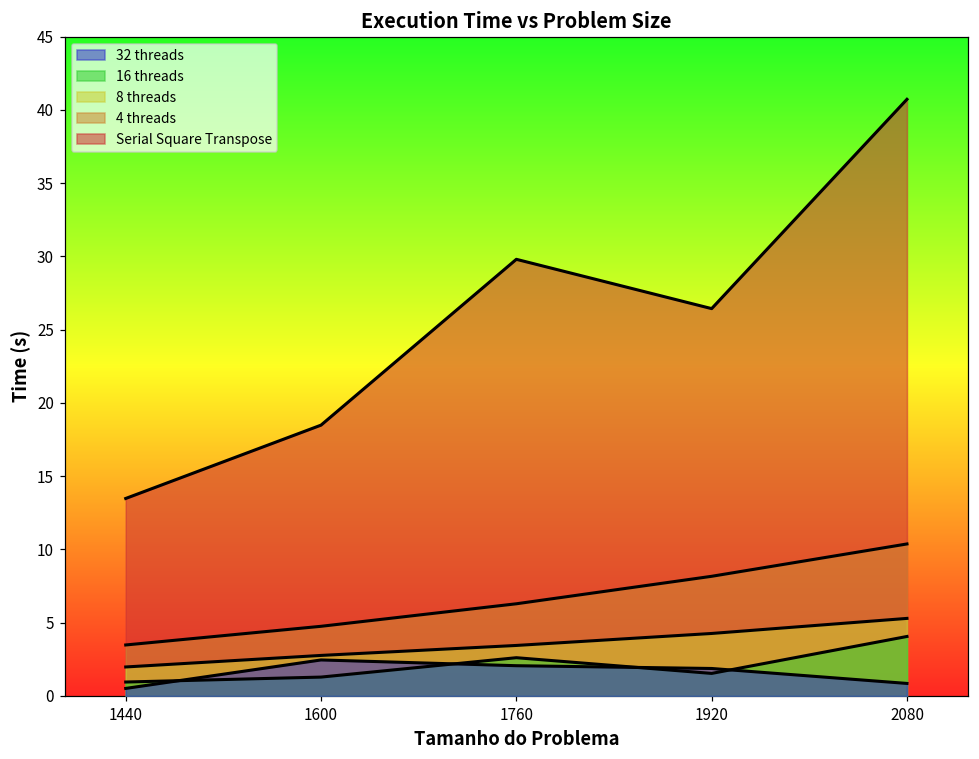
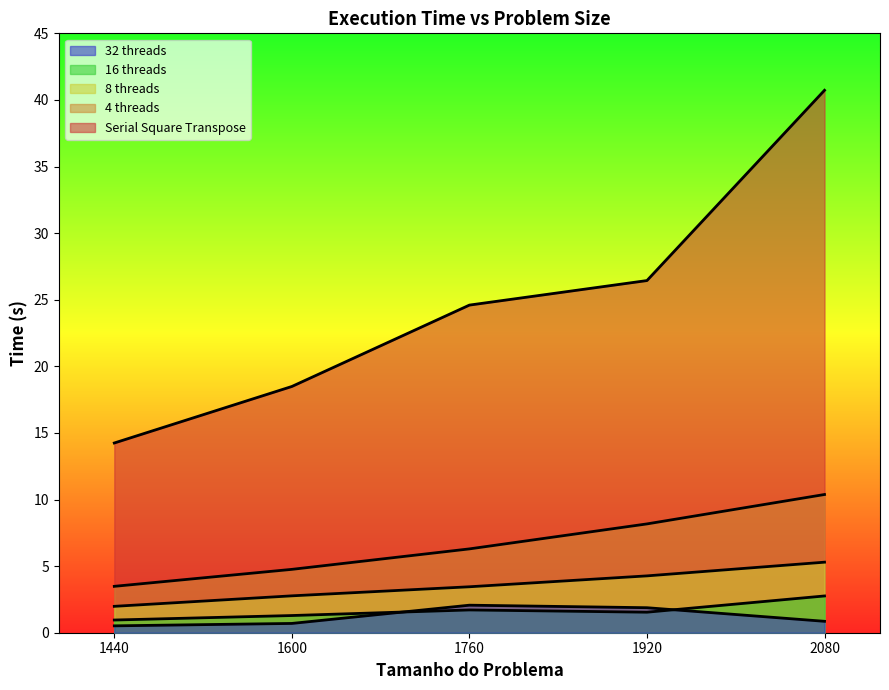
Serial Square Transpose, 1440: 13.5 -> 14.2
32 threads, 1600: 2.5 -> 0.7
16 threads, 1760: 2.6 -> 1.7
Serial Square Transpose, 1760: 29.8 -> 24.6
16 threads, 2080: 4.1 -> 2.8
